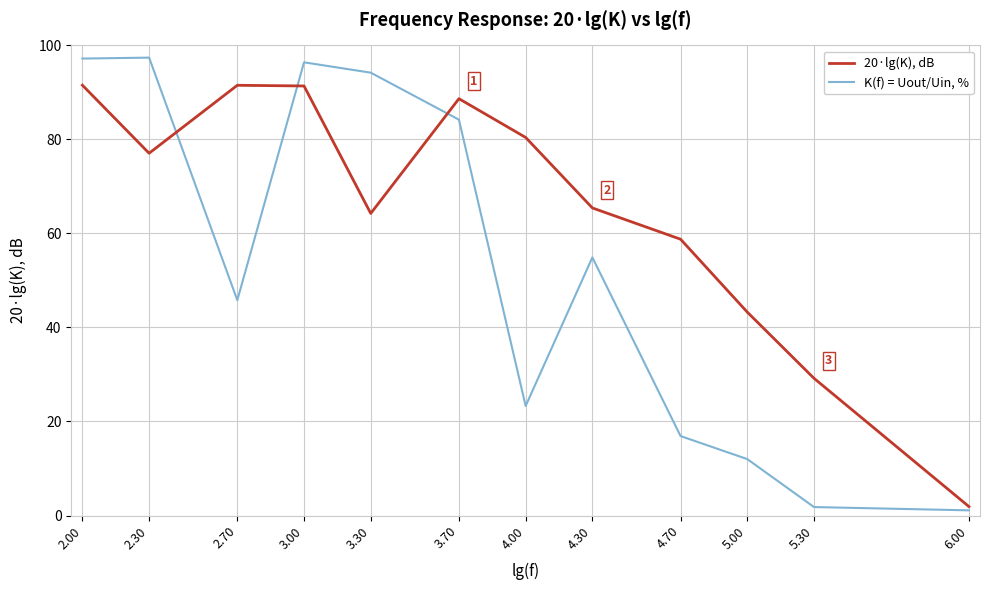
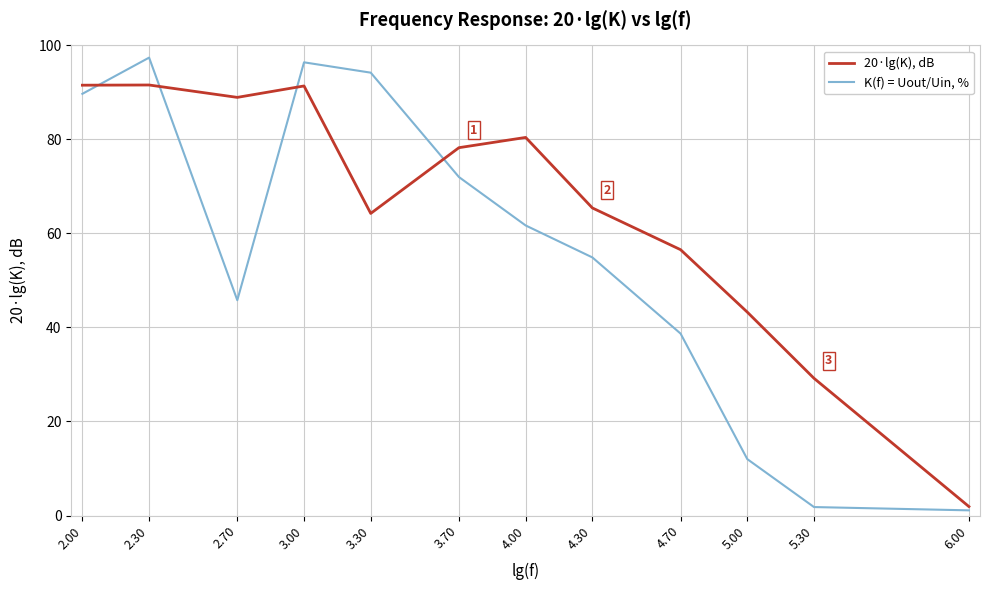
K(f) = Uout/Uin, %, 2.00: 97 -> 90
20·lg(K), dB, 2.30: 77 -> 92
20·lg(K), dB, 2.70: 92 -> 89
20·lg(K), dB, 3.70: 89 -> 78
K(f) = Uout/Uin, %, 3.70: 84 -> 72
K(f) = Uout/Uin, %, 4.00: 23 -> 62
20·lg(K), dB, 4.70: 59 -> 57
K(f) = Uout/Uin, %, 4.70: 17 -> 39
